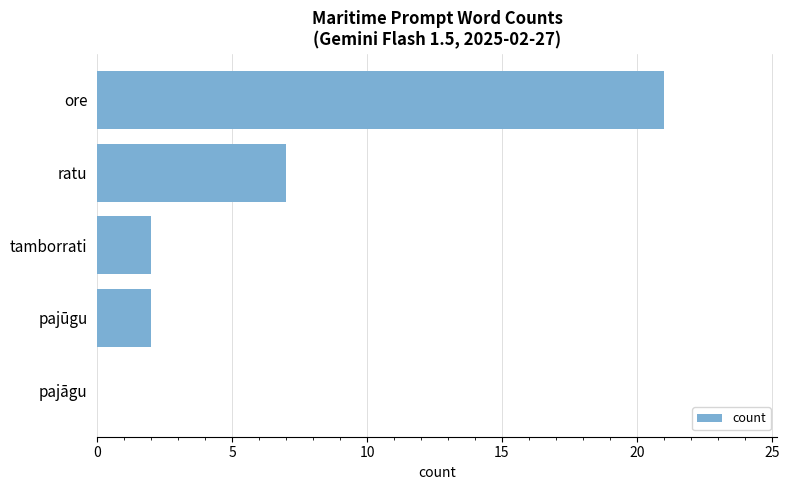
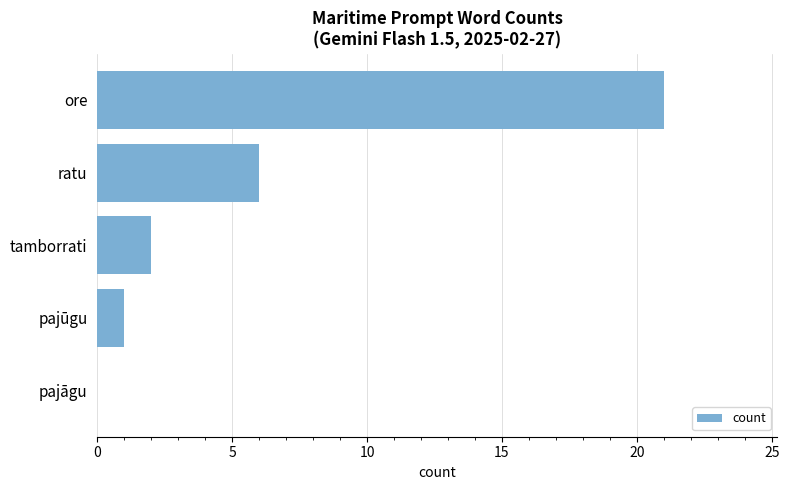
ratu: 7 -> 6
pajūgu: 2 -> 1
